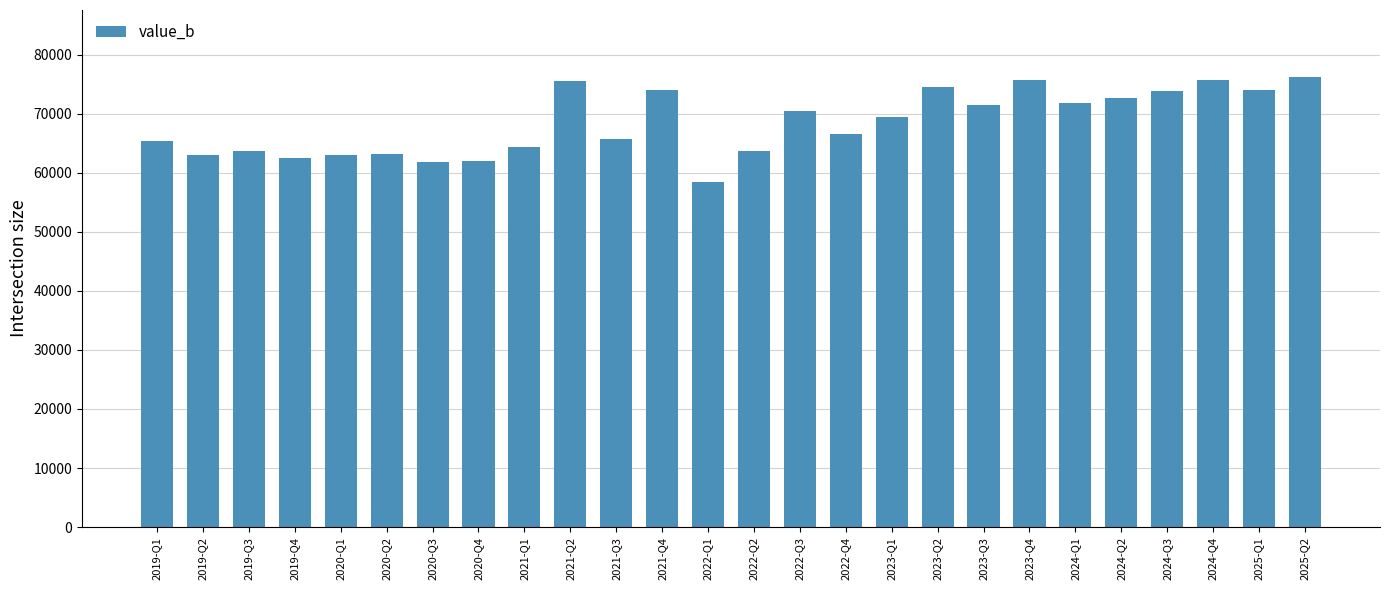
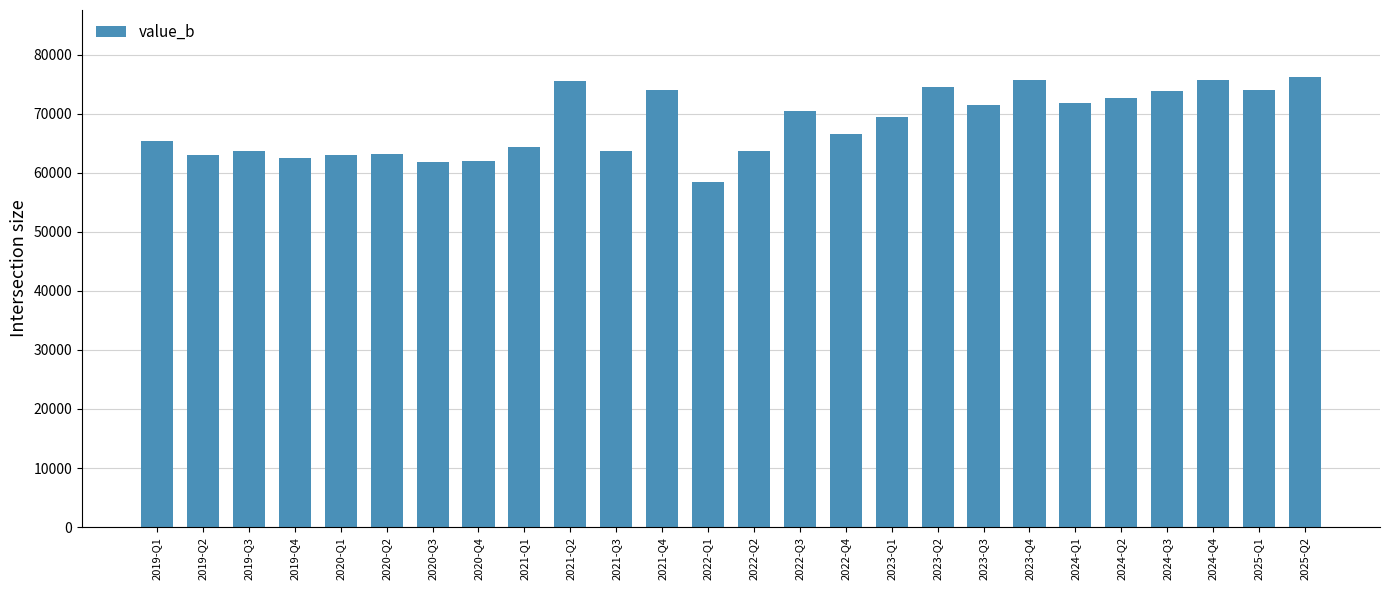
2021-Q3: 66000 -> 64000
